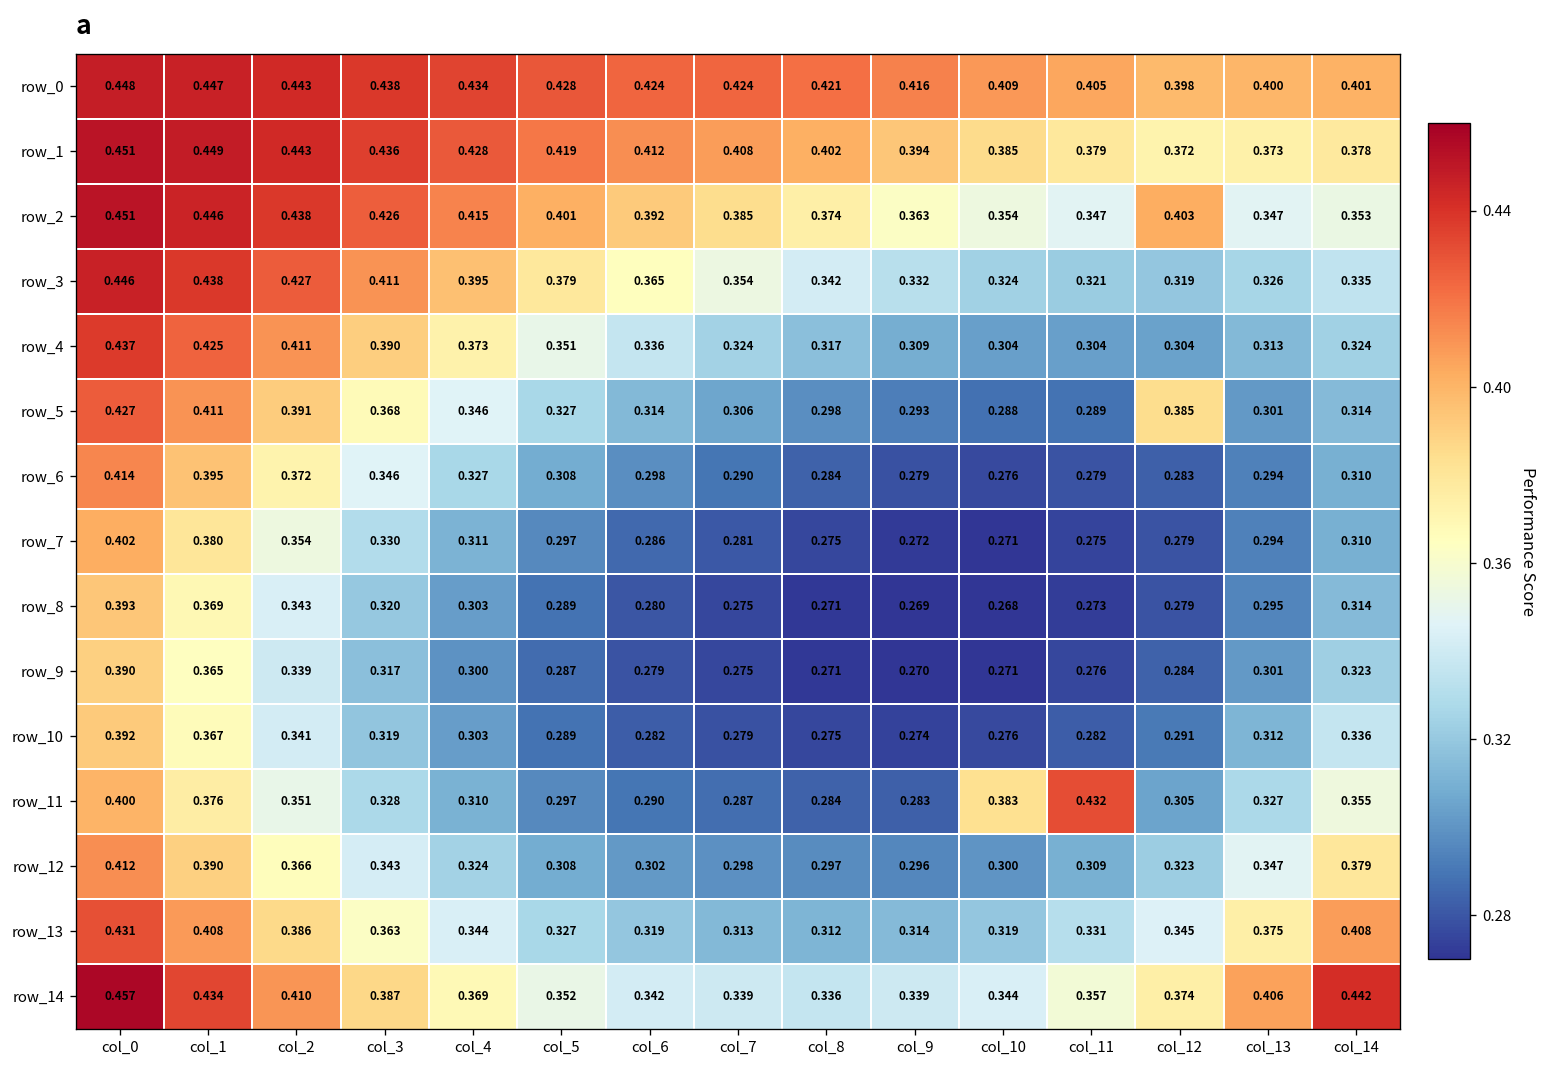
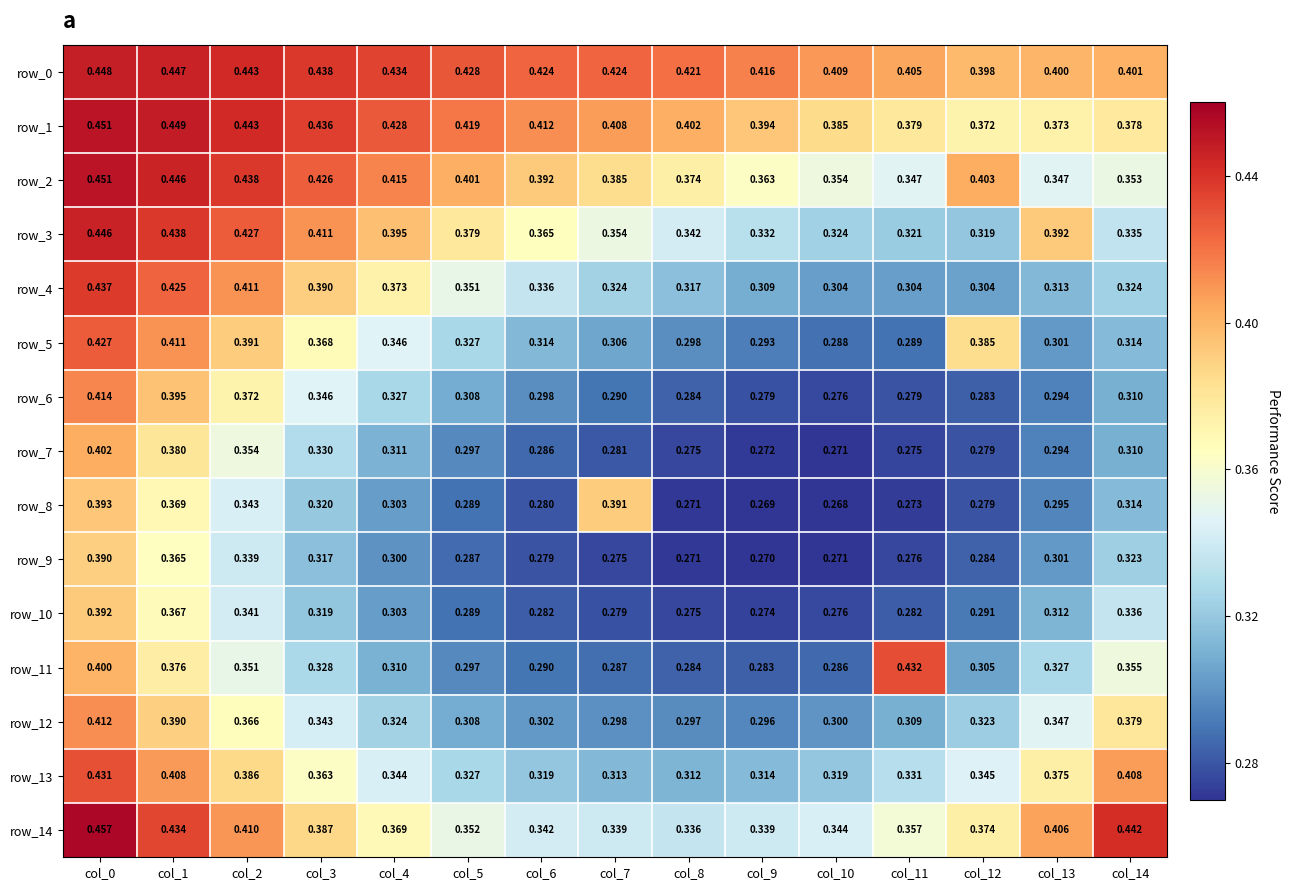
row_3, col_13: 0.326 -> 0.392
row_8, col_7: 0.275 -> 0.391
row_11, col_10: 0.383 -> 0.286
